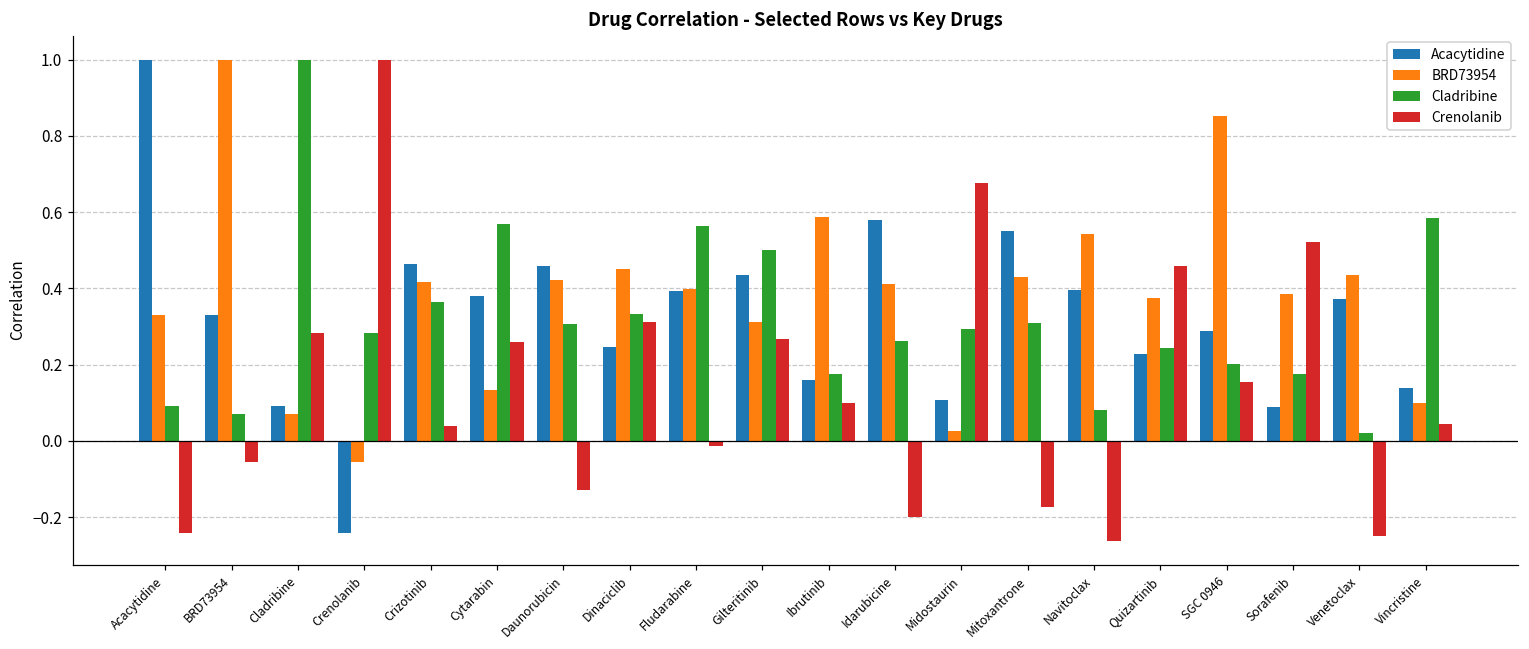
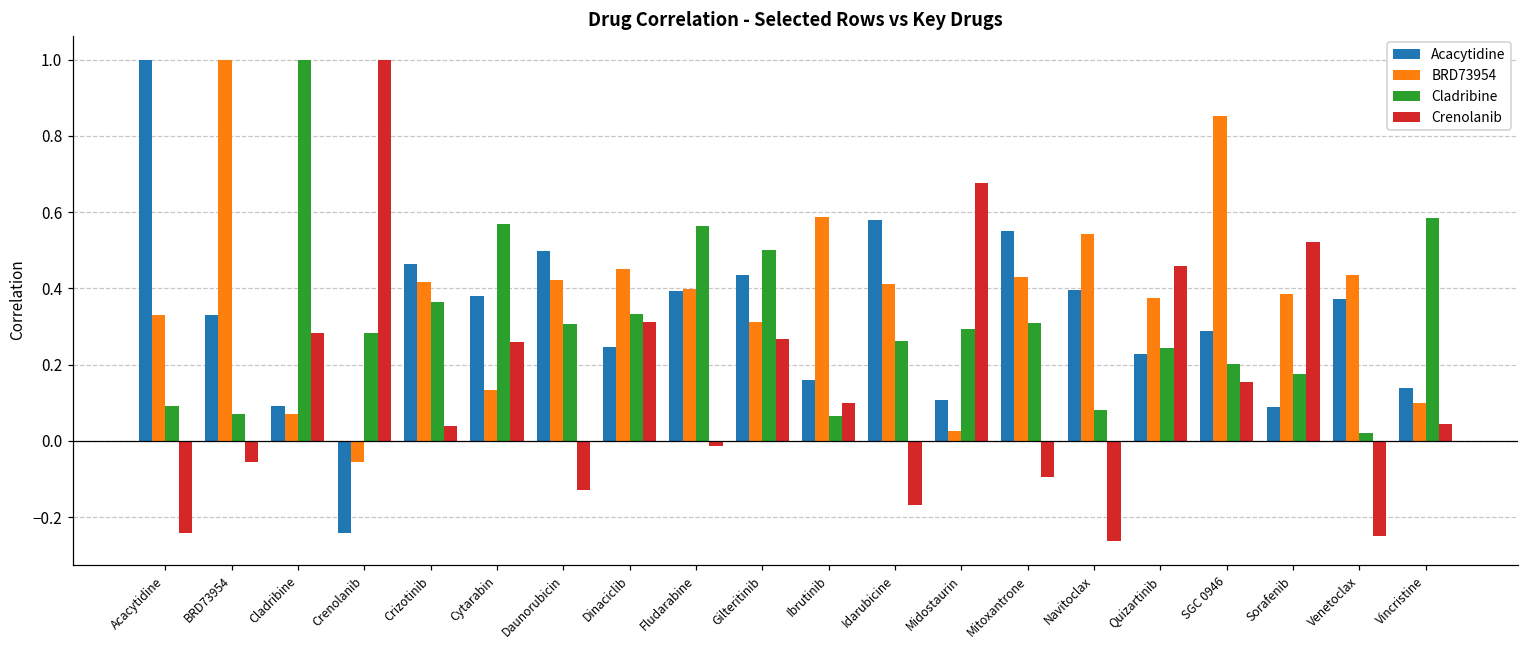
Acacytidine, Daunorubicin: 0.46 -> 0.50
Cladribine, Ibrutinib: 0.18 -> 0.07
Crenolanib, Idarubicine: -0.20 -> -0.17
Crenolanib, Mitoxantrone: -0.17 -> -0.10
